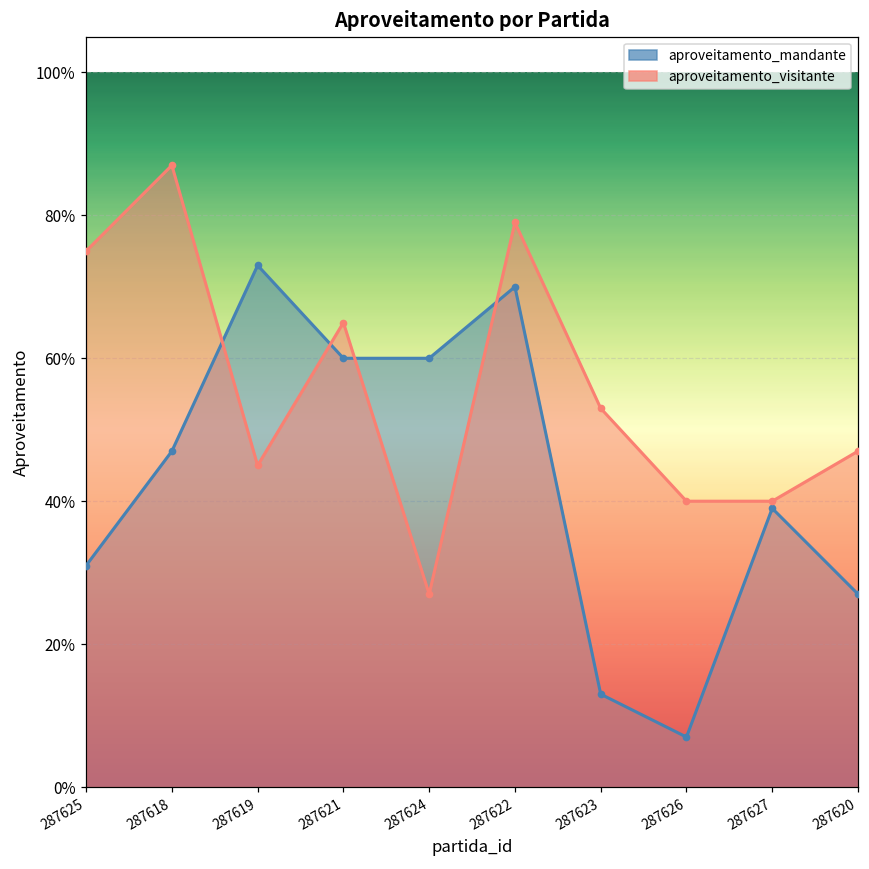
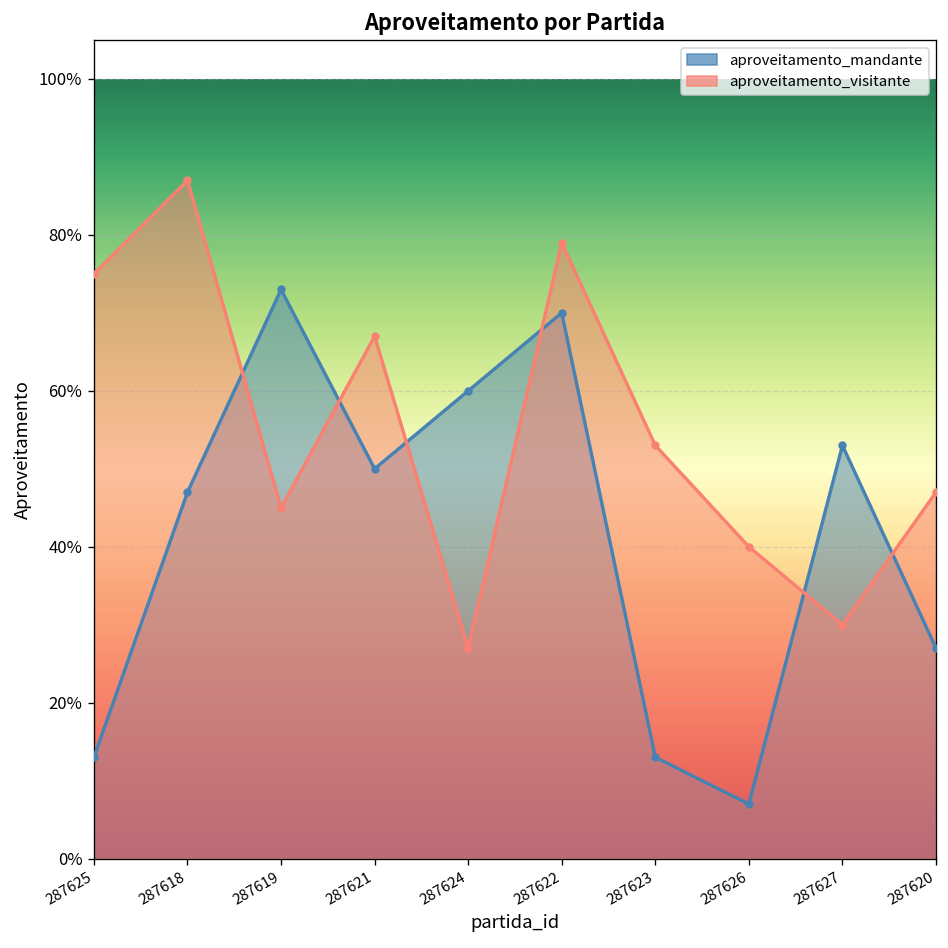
aproveitamento_mandante, 287625: 31% -> 13%
aproveitamento_mandante, 287621: 60% -> 50%
aproveitamento_visitante, 287621: 65% -> 67%
aproveitamento_mandante, 287627: 39% -> 53%
aproveitamento_visitante, 287627: 40% -> 30%
